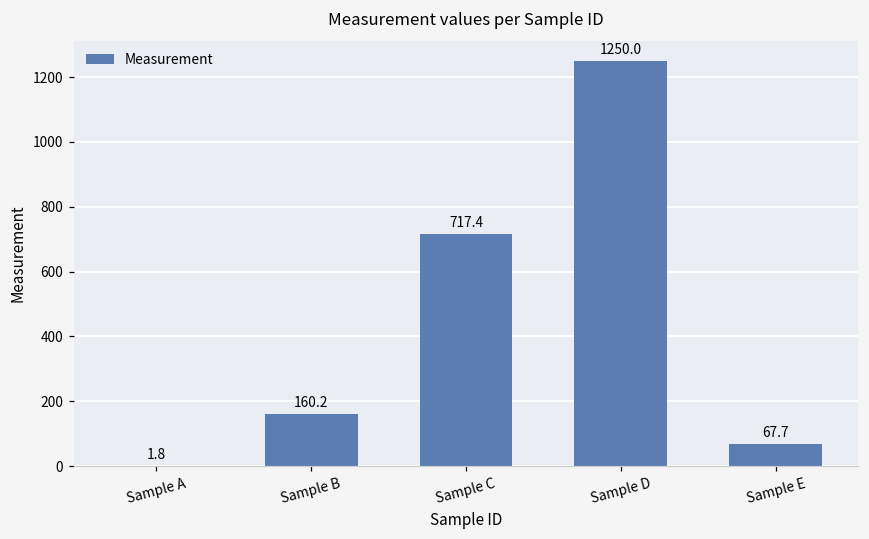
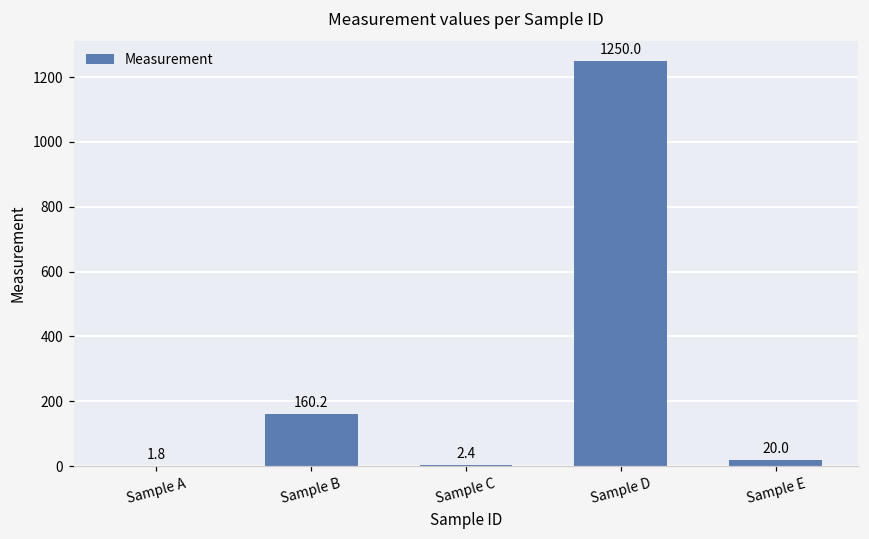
Sample C: 717.4 -> 2.4
Sample E: 67.7 -> 20.0
